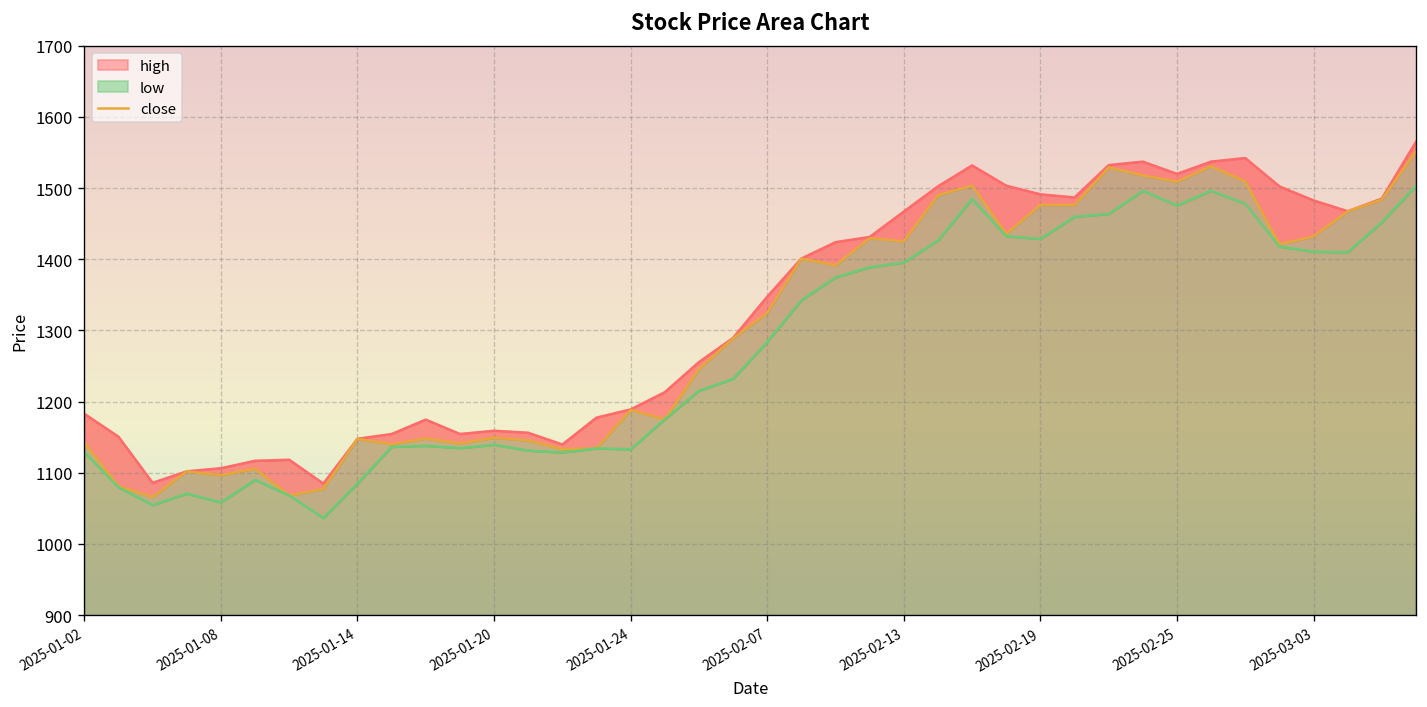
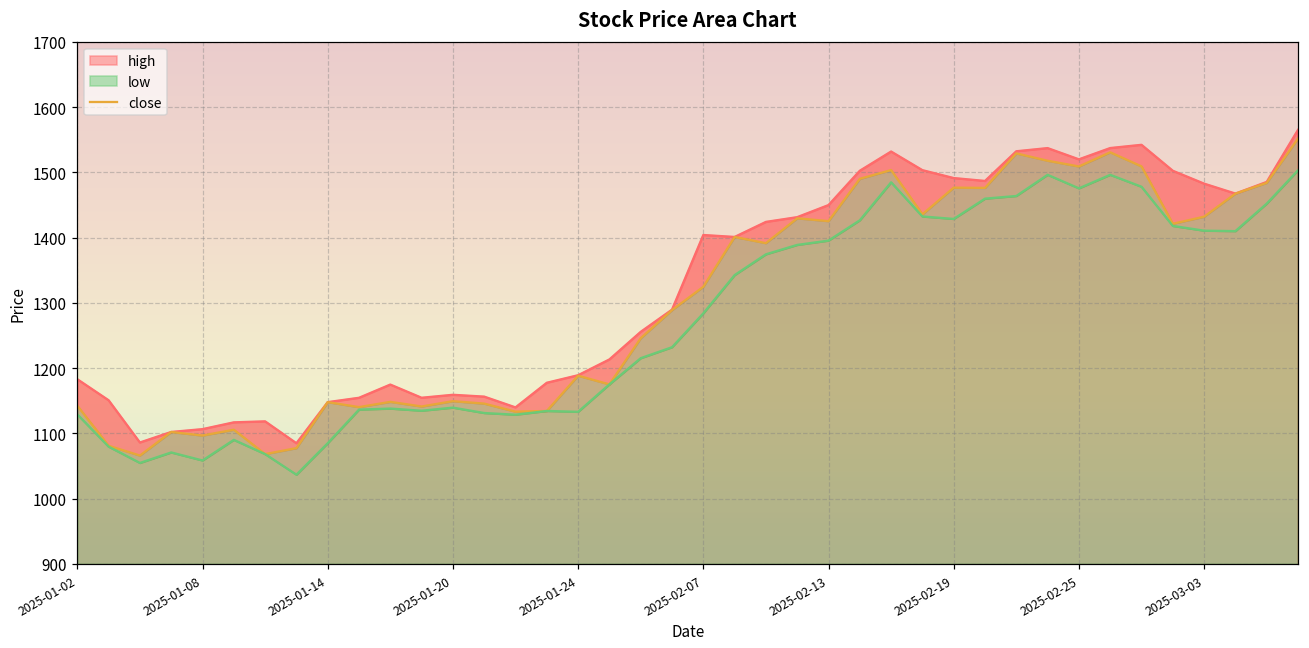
high, 2025-02-07: 1350 -> 1400
high, 2025-02-13: 1470 -> 1450
